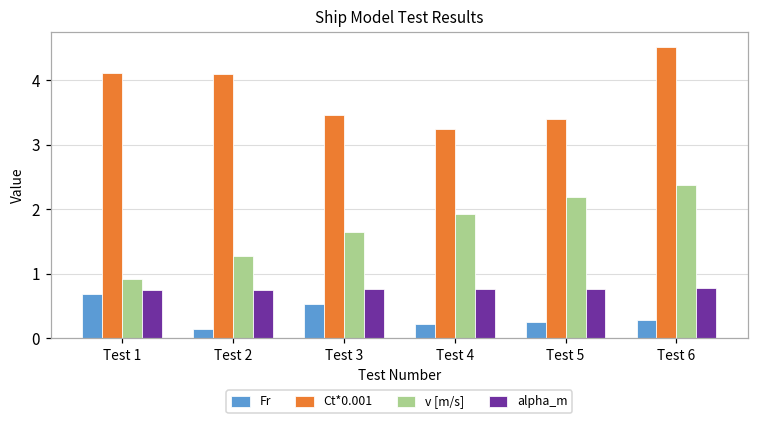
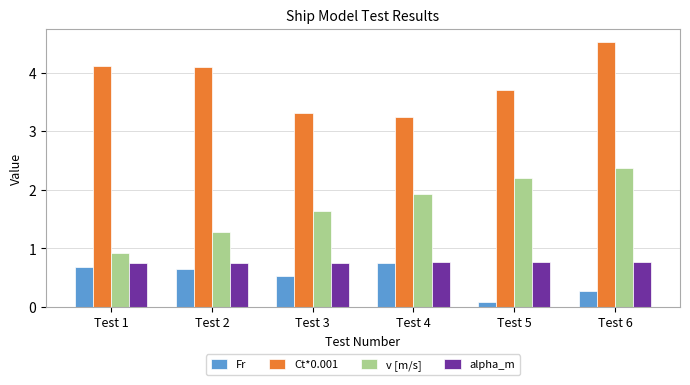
Fr, Test 2: 0.2 -> 0.7
Ct*0.001, Test 3: 3.5 -> 3.3
Fr, Test 4: 0.2 -> 0.8
Fr, Test 5: 0.3 -> 0.1
Ct*0.001, Test 5: 3.4 -> 3.7
